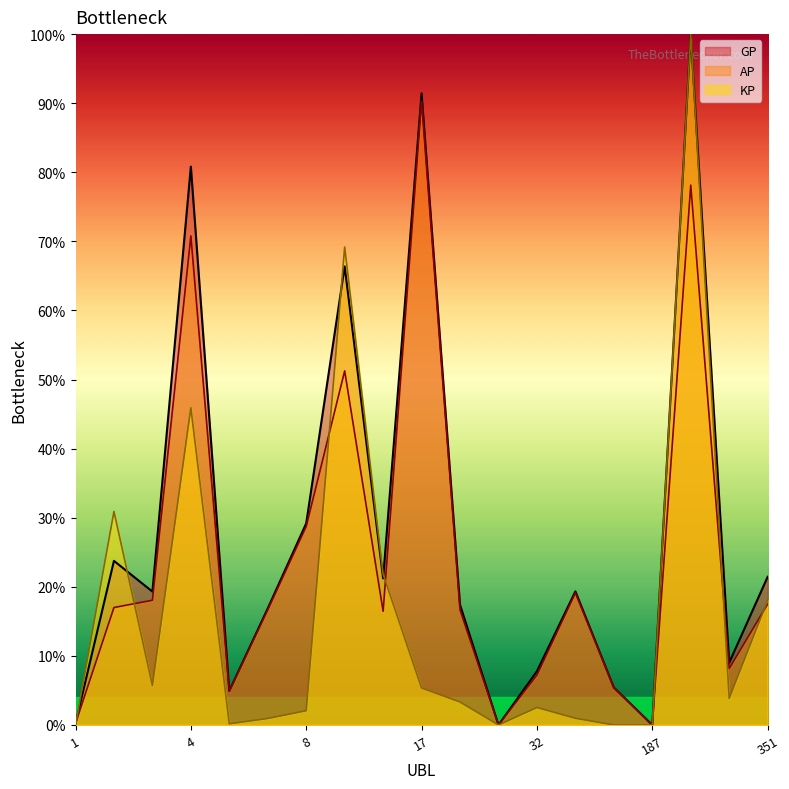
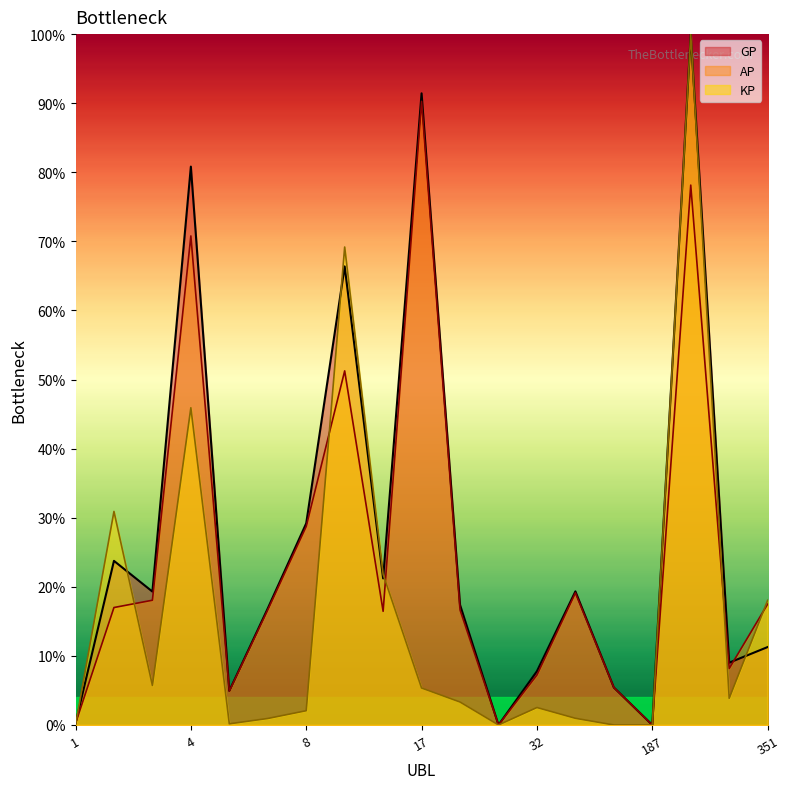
GP, 351: 21% -> 11%
